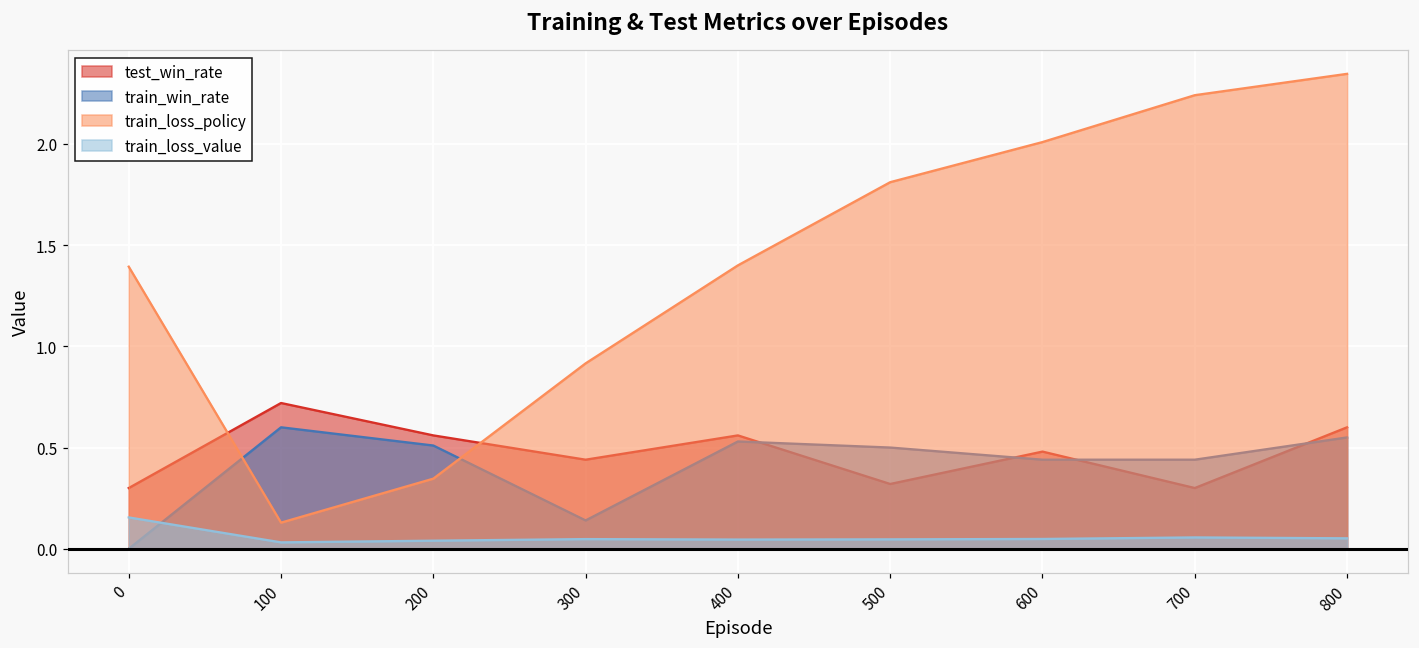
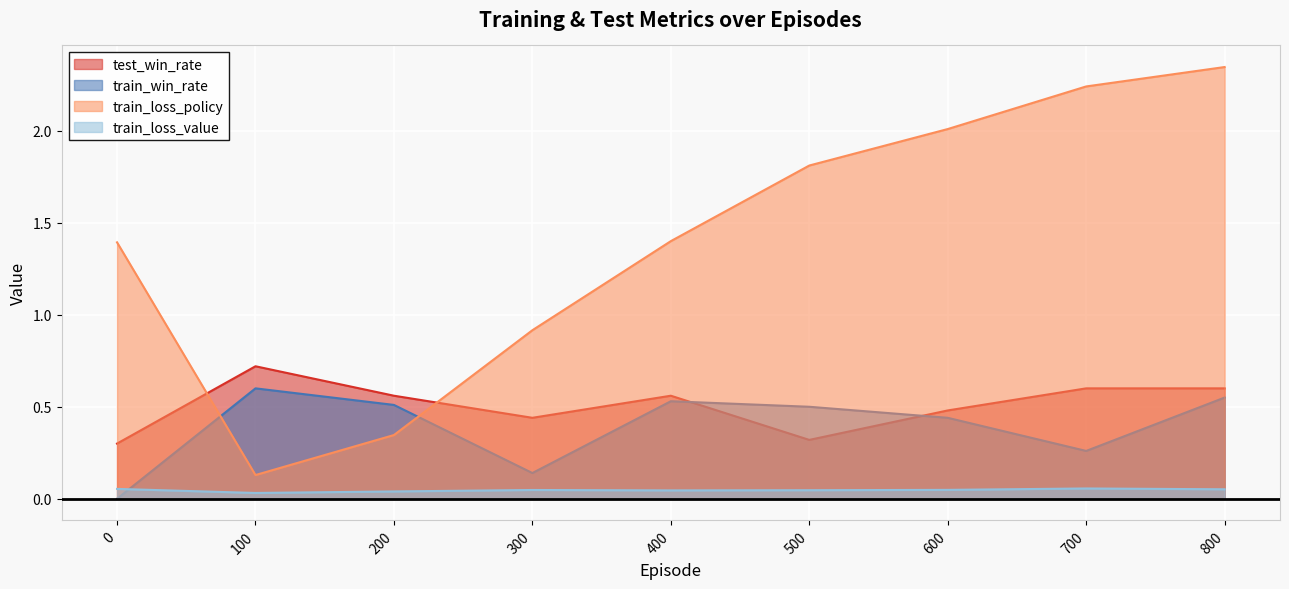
train_loss_value, 0: 0.15 -> 0.05
test_win_rate, 700: 0.3 -> 0.6
train_win_rate, 700: 0.44 -> 0.26
